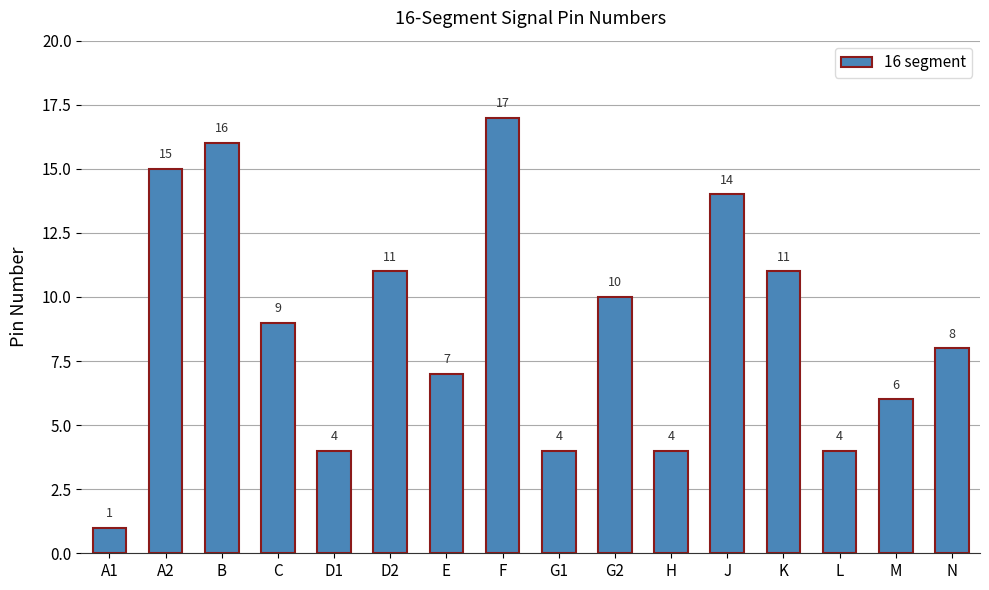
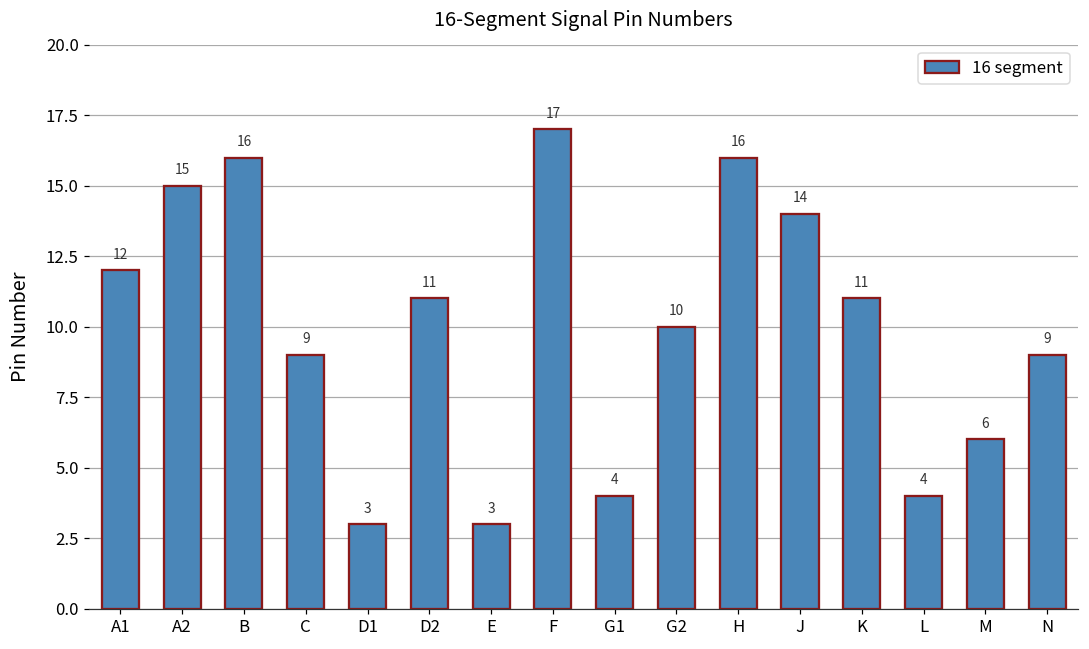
A1: 1 -> 12
D1: 4 -> 3
E: 7 -> 3
H: 4 -> 16
N: 8 -> 9
